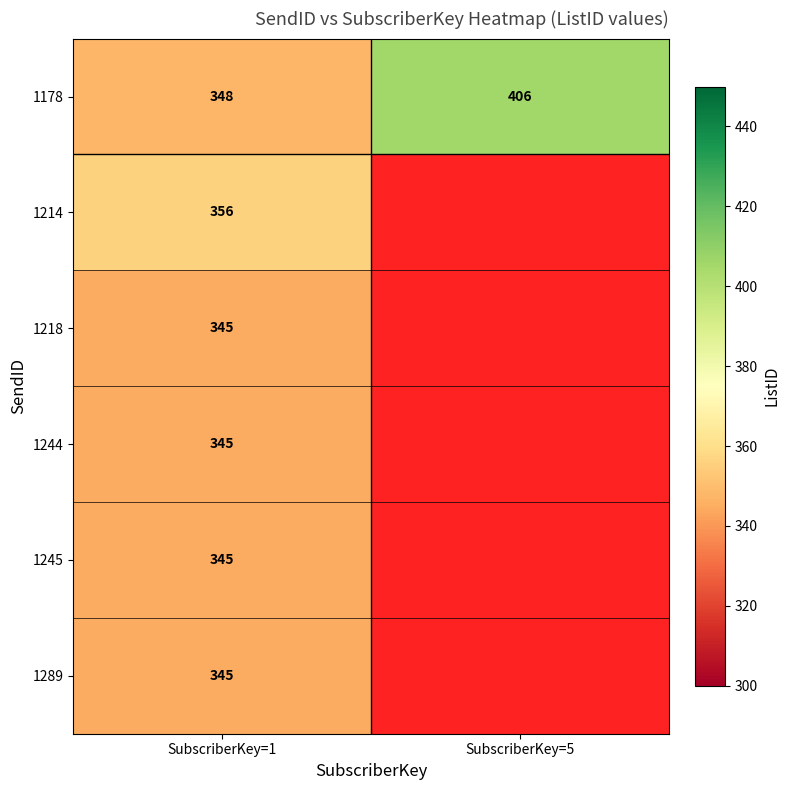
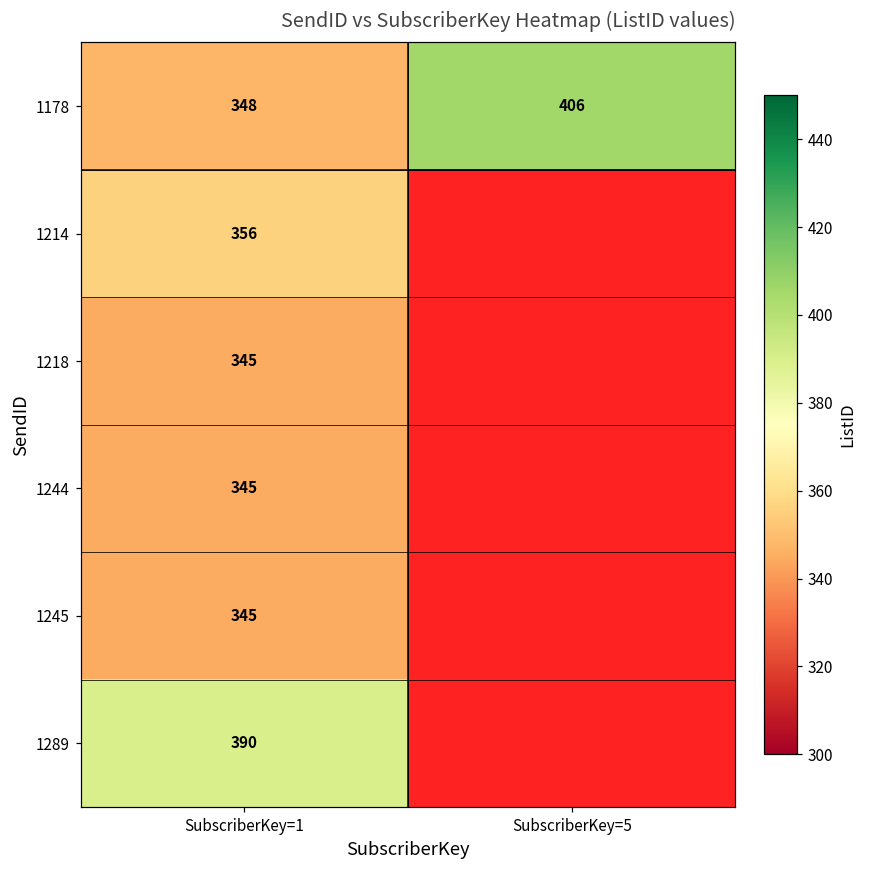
1289, SubscriberKey=1: 345 -> 390
